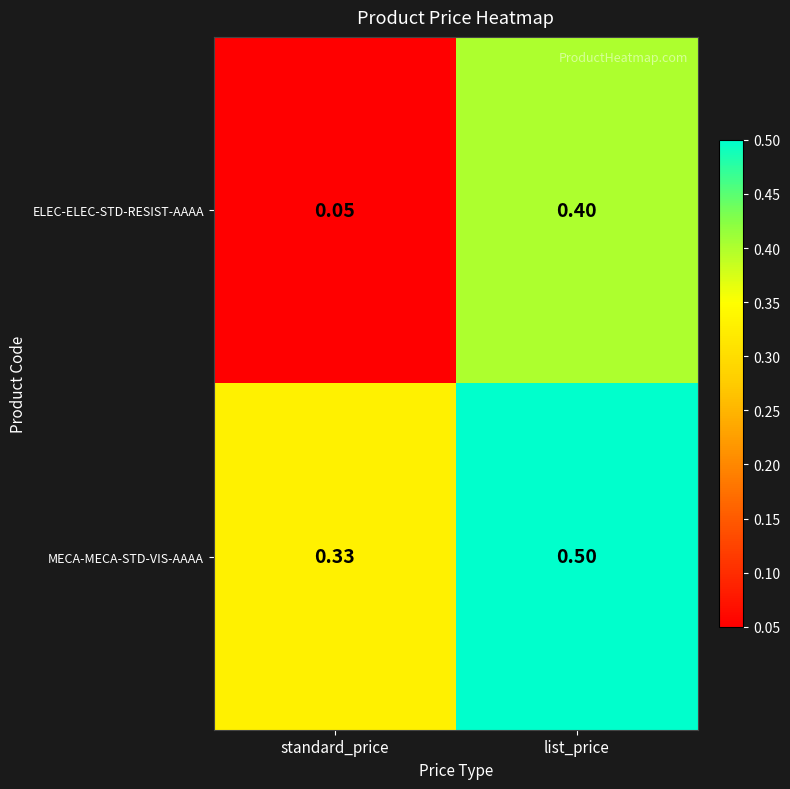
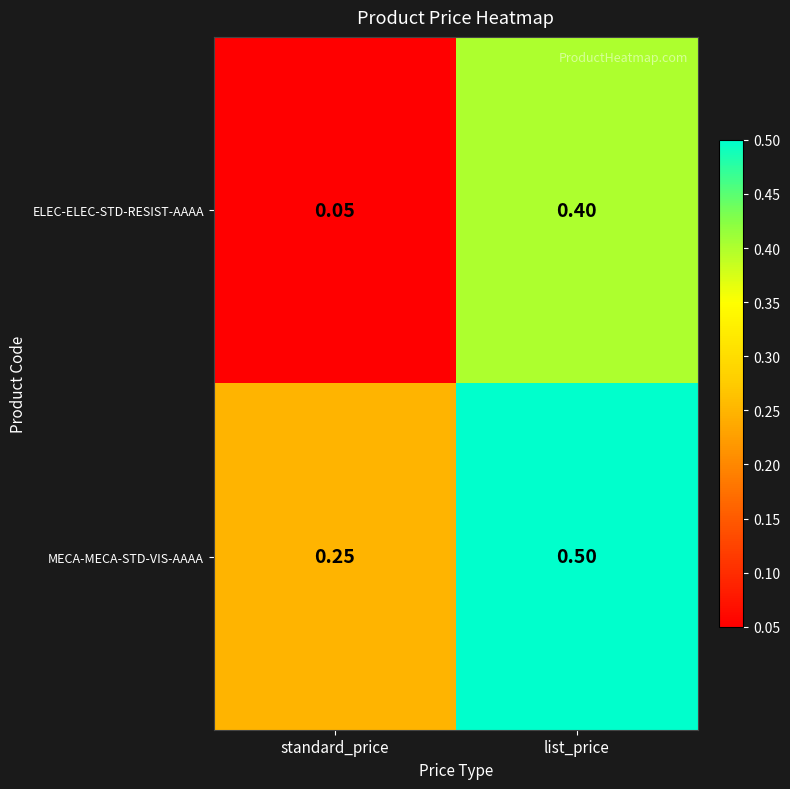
MECA-MECA-STD-VIS-AAAA, standard_price: 0.33 -> 0.25
